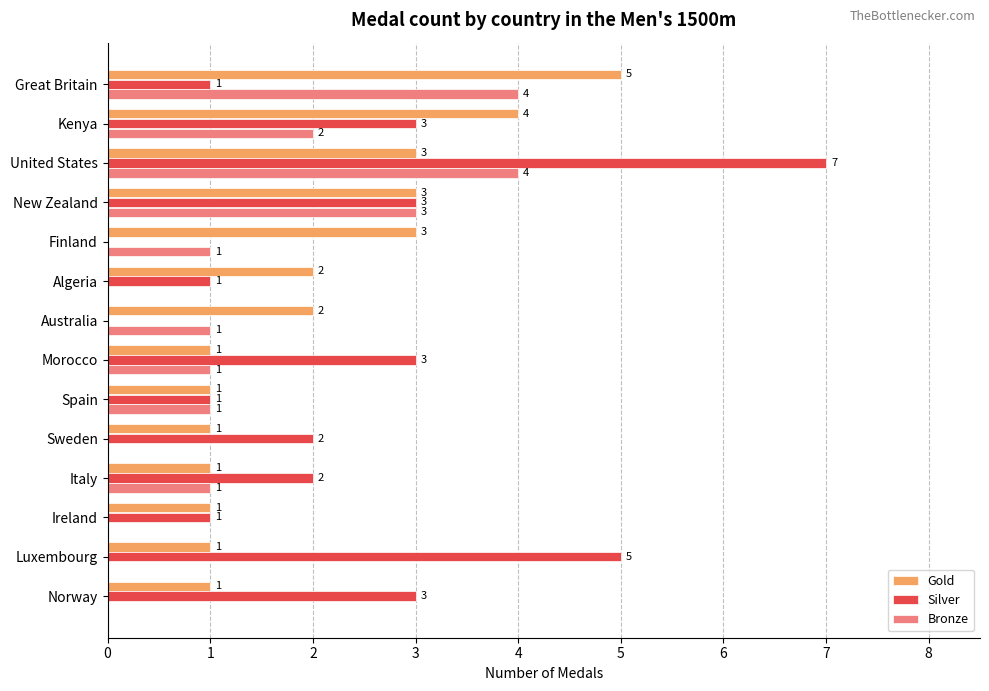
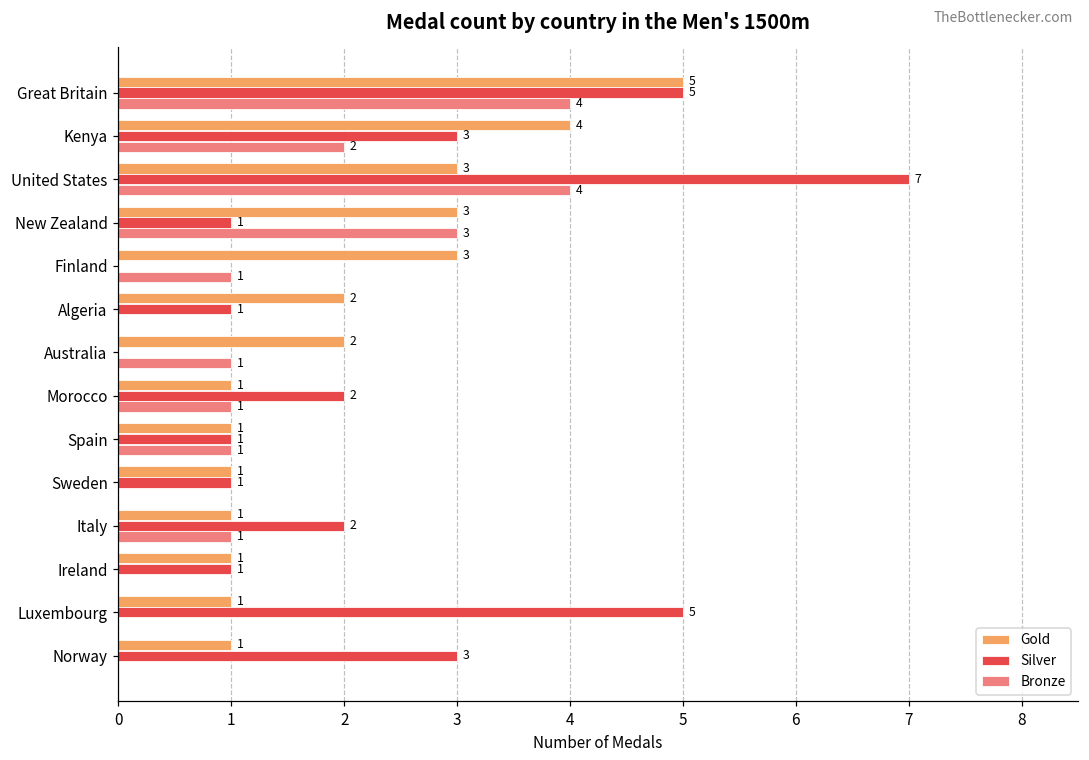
Silver, Great Britain: 1 -> 5
Silver, New Zealand: 3 -> 1
Silver, Morocco: 3 -> 2
Silver, Sweden: 2 -> 1
